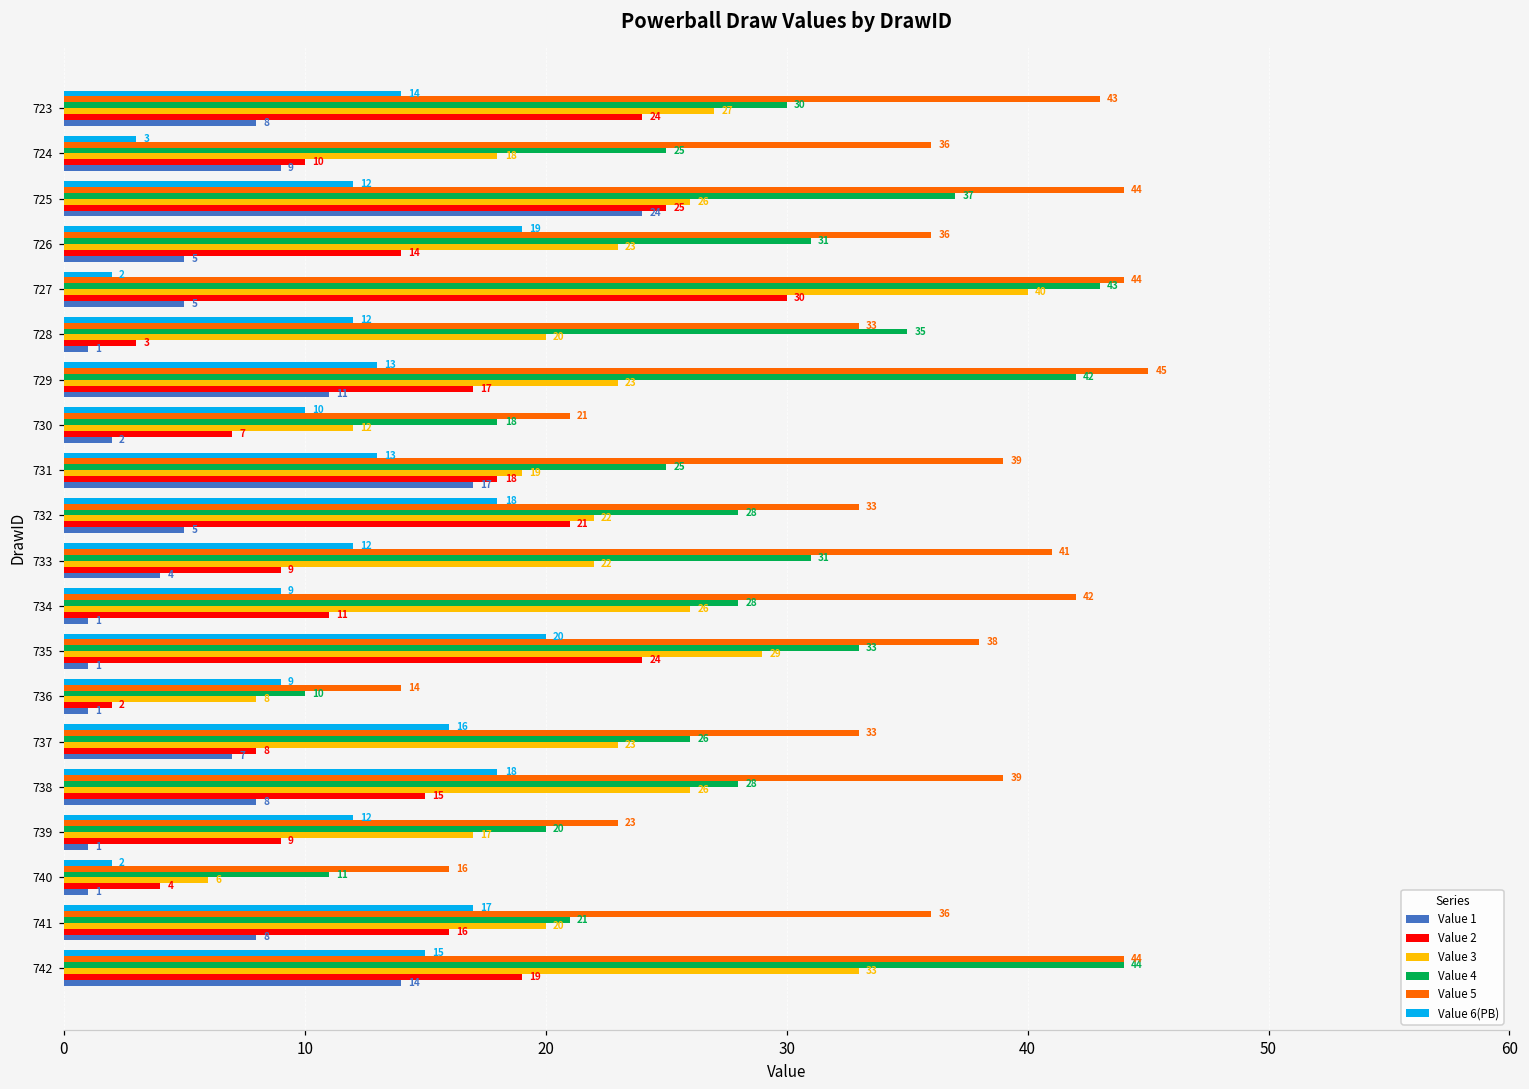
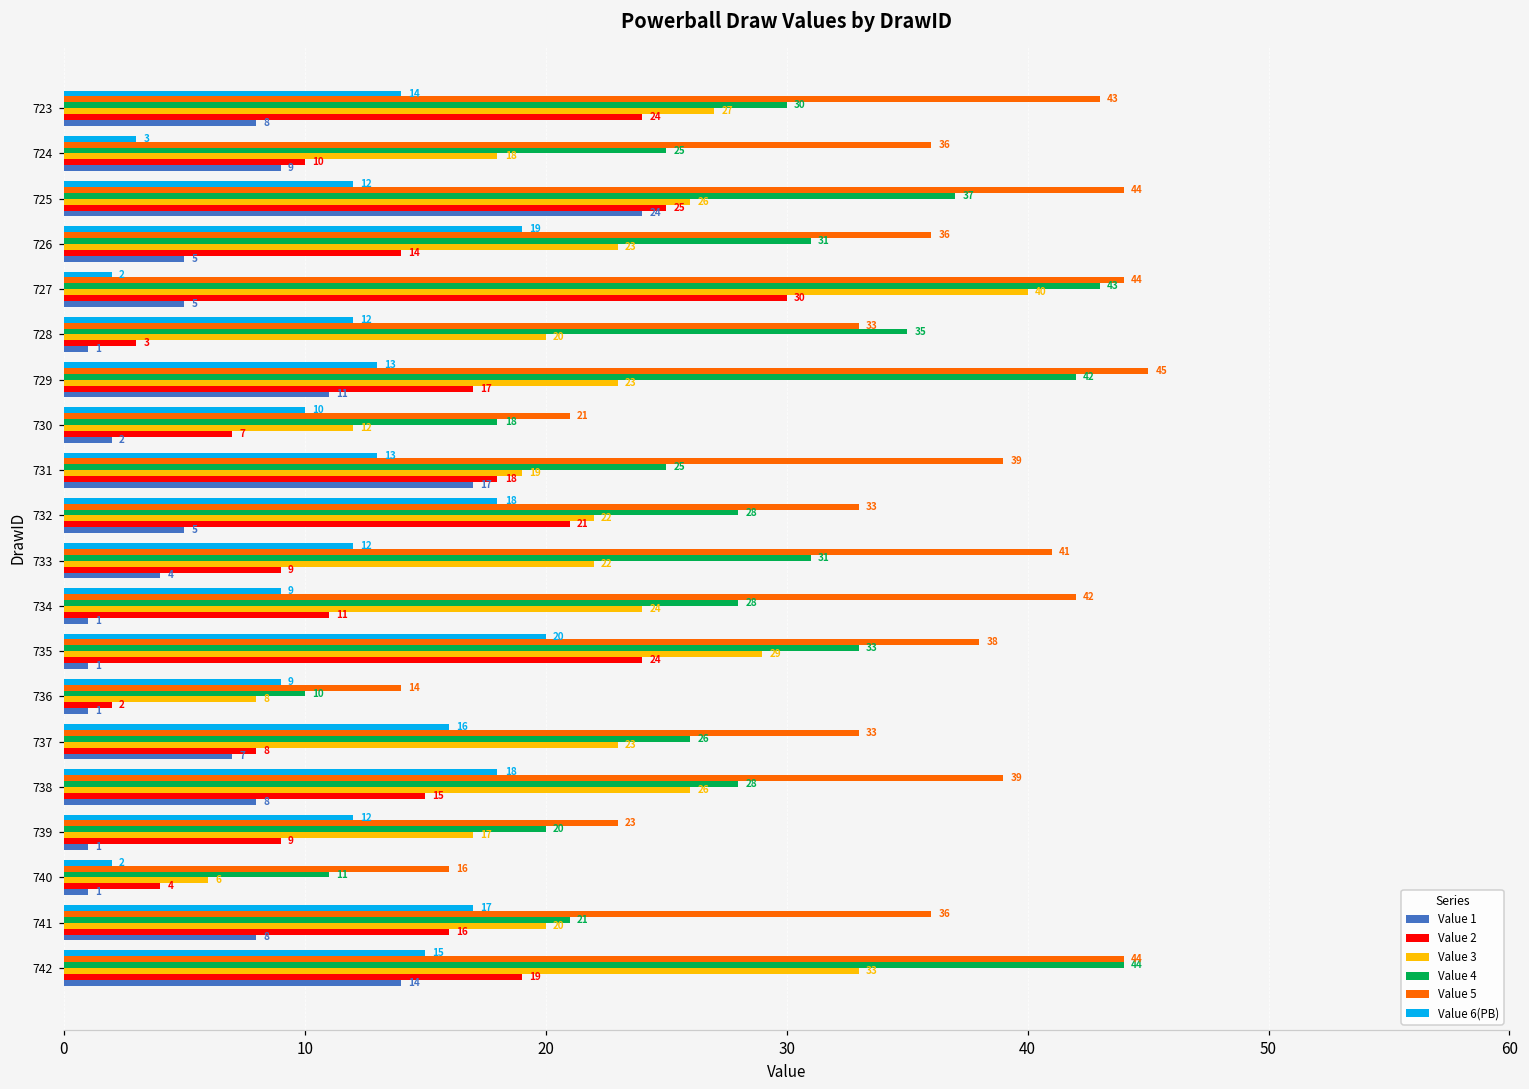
Value 3, 734: 26 -> 24
